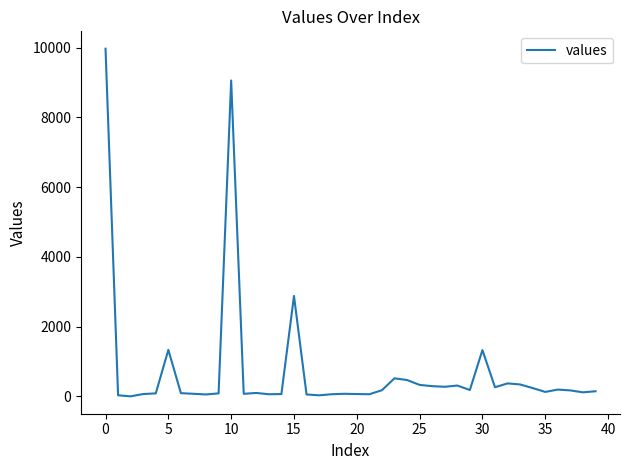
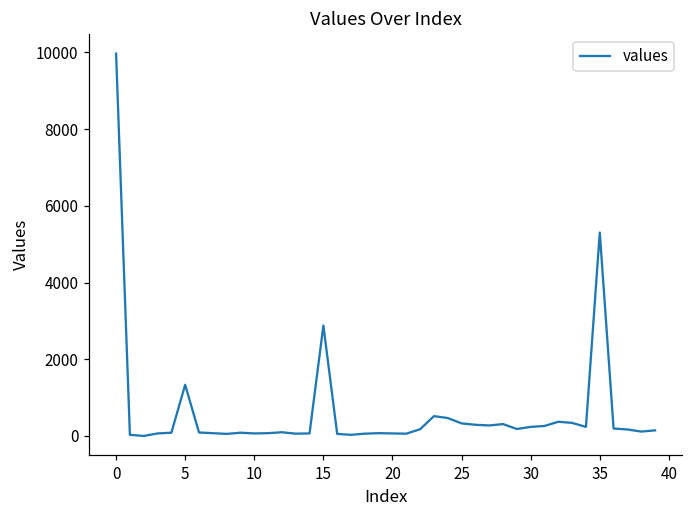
10: 9100 -> 100
30: 1300 -> 200
35: 100 -> 5300
